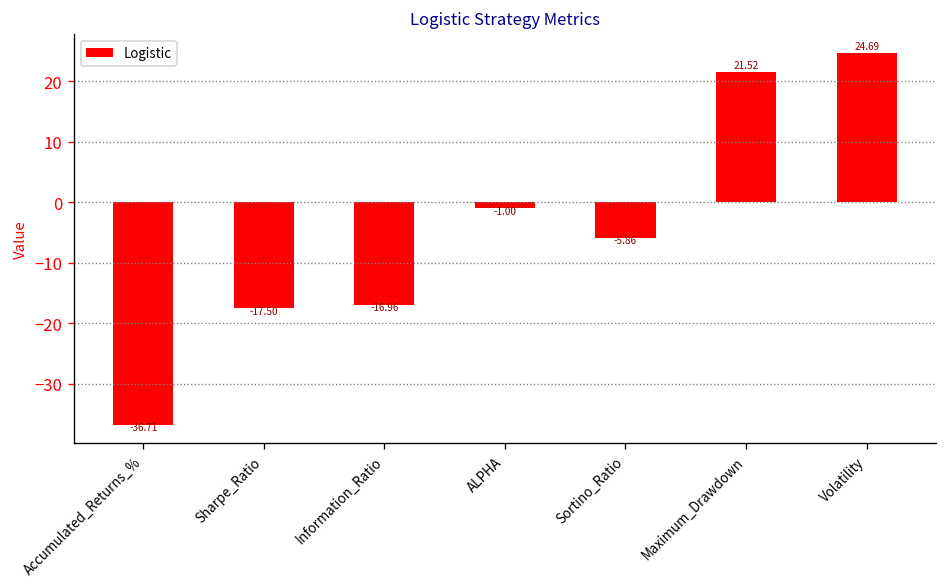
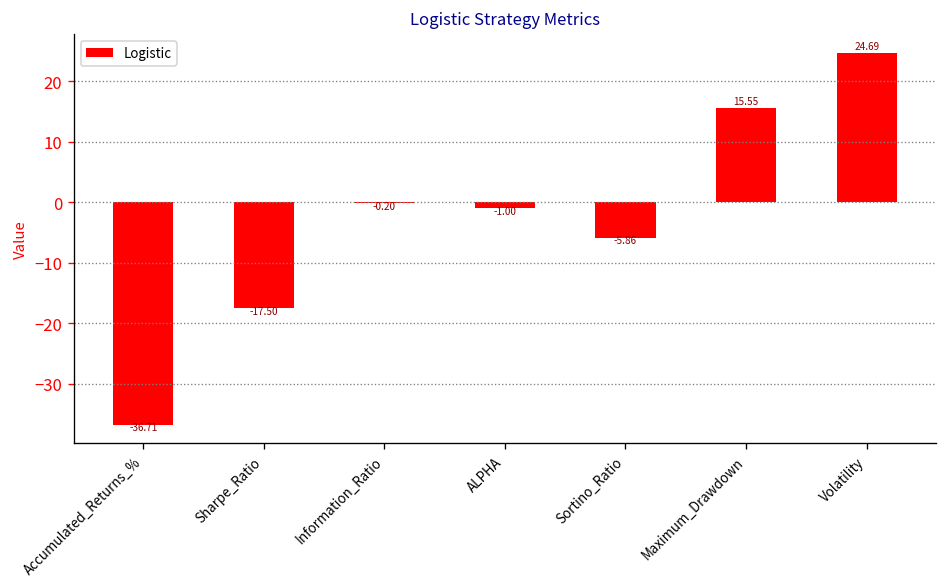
Information_Ratio: -16.96 -> -0.20
Maximum_Drawdown: 21.52 -> 15.55
